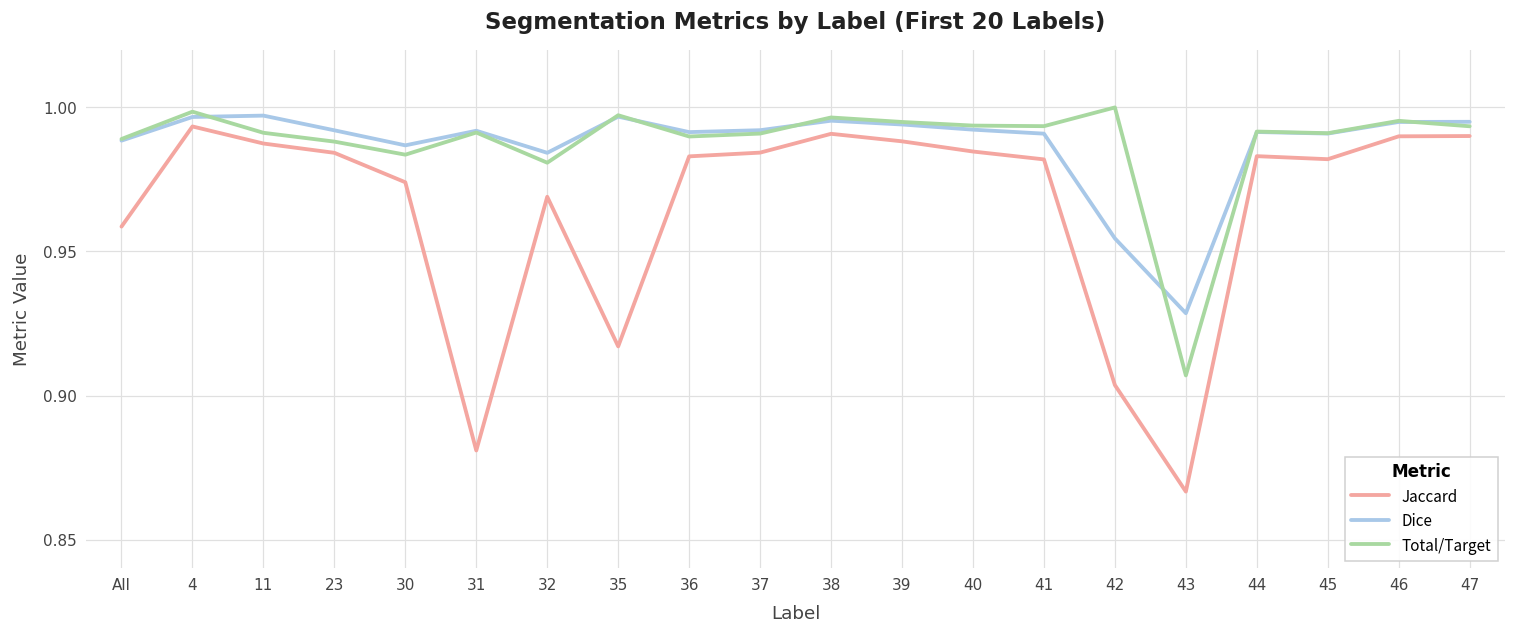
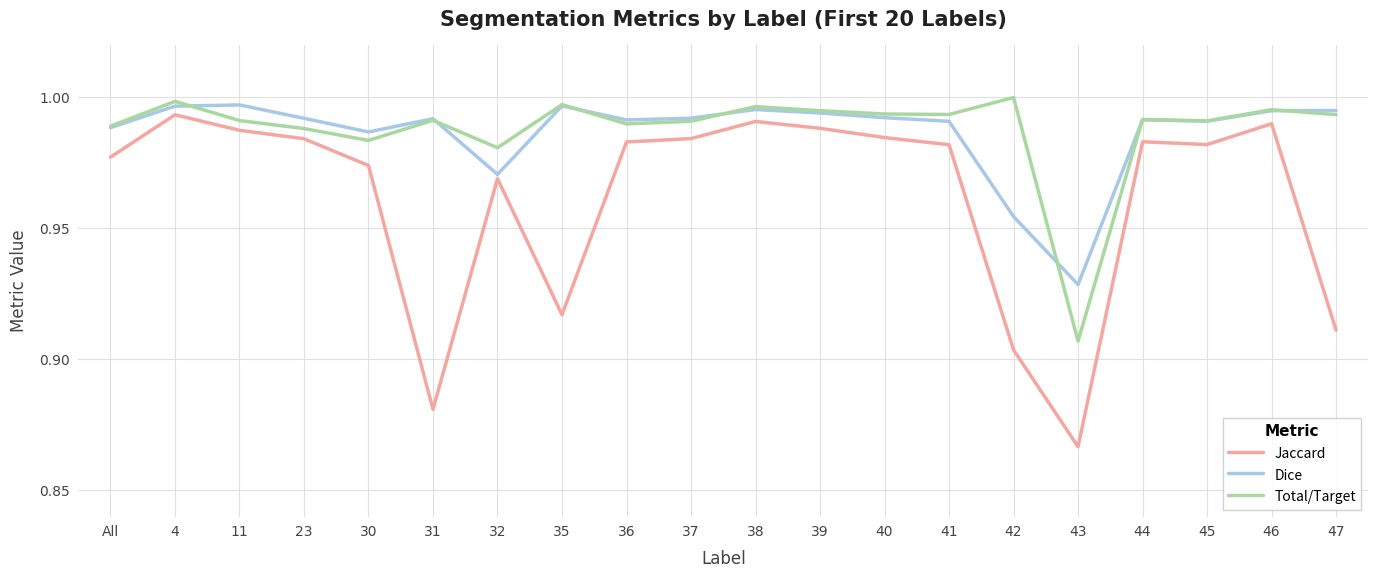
Jaccard, All: 0.959 -> 0.977
Dice, 32: 0.984 -> 0.971
Jaccard, 47: 0.990 -> 0.911
